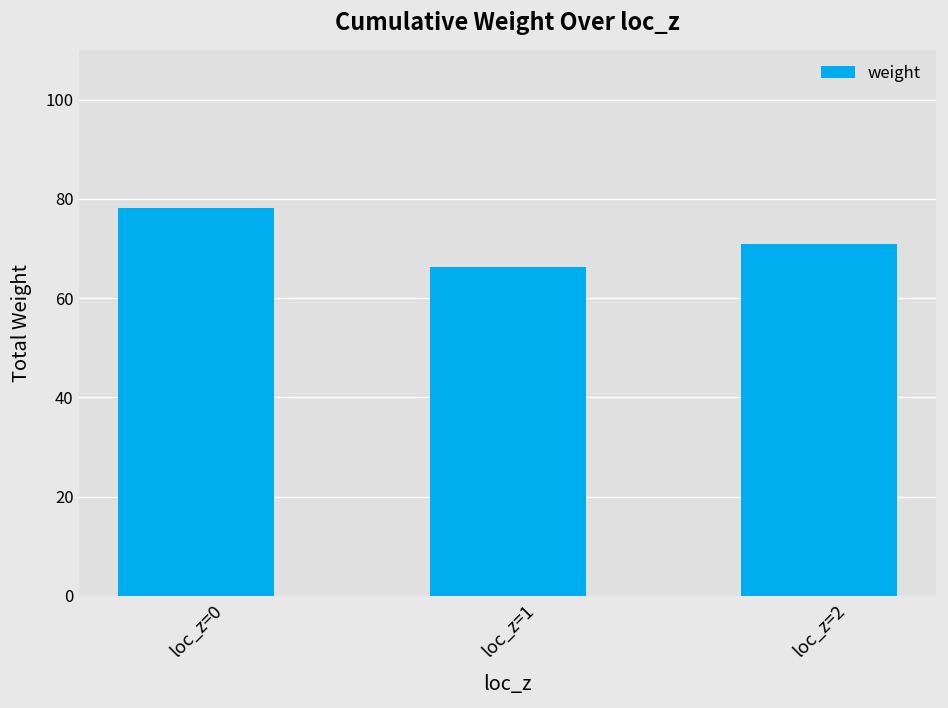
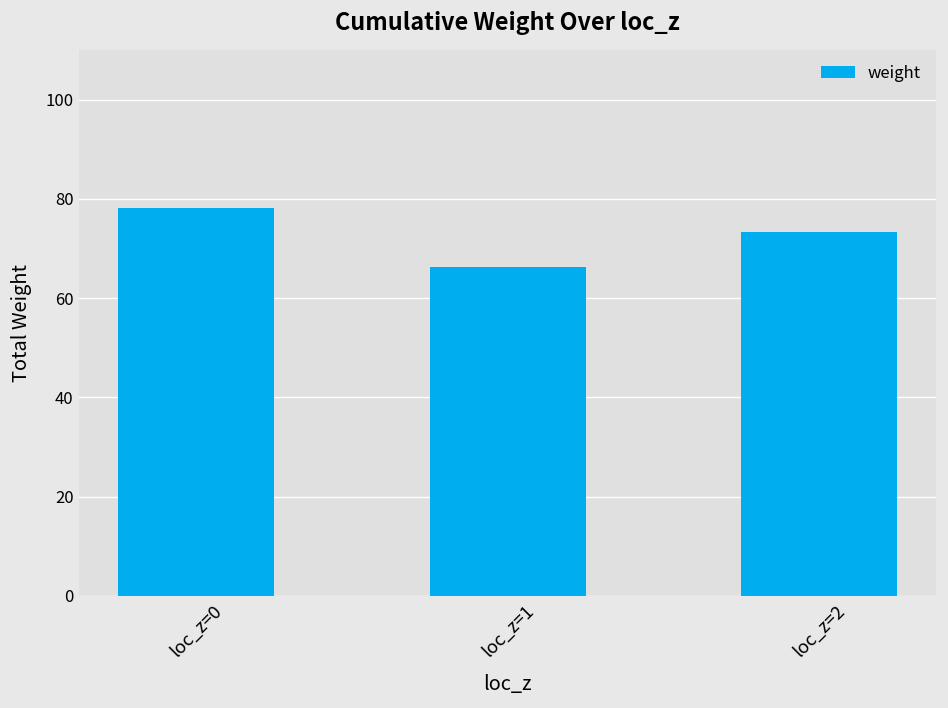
loc_z=2: 71 -> 73
